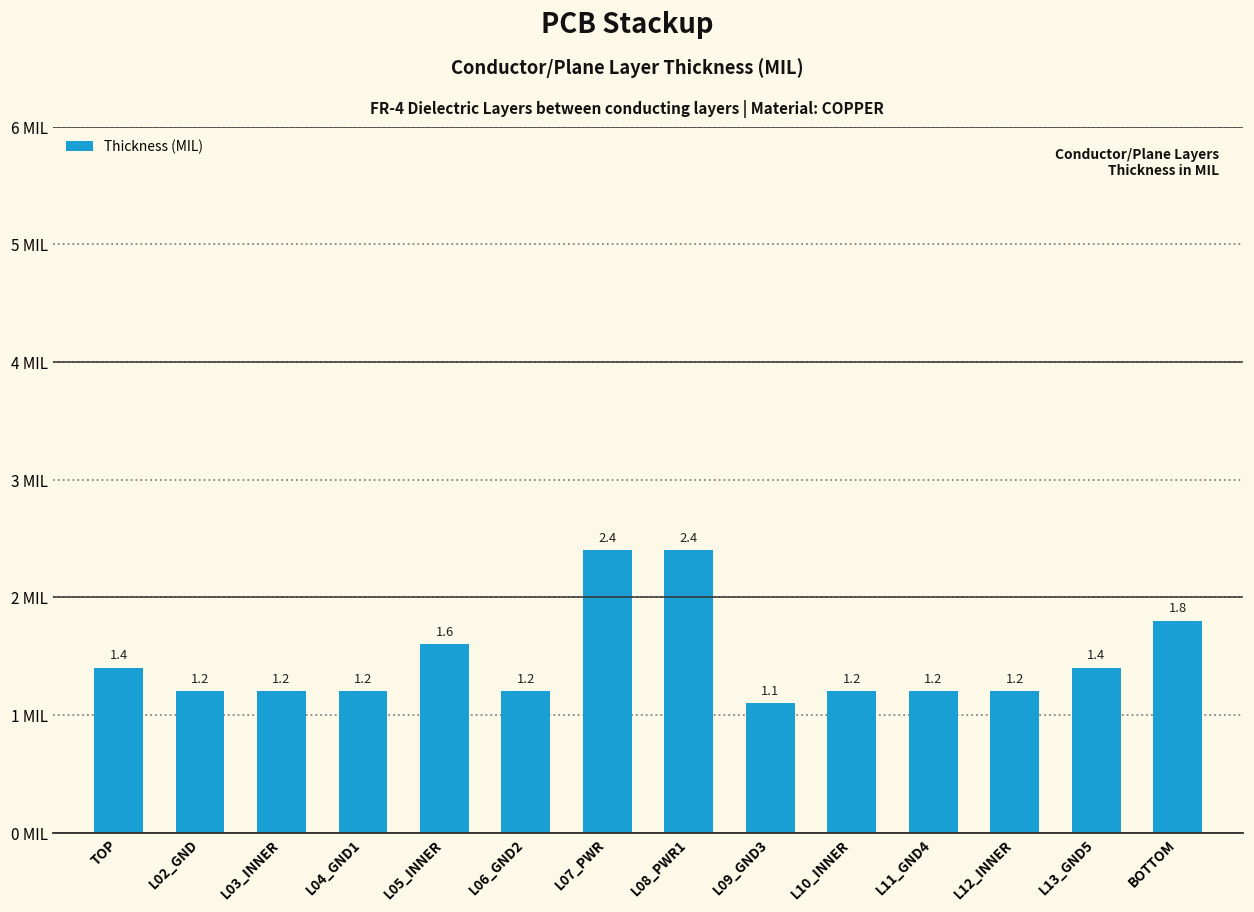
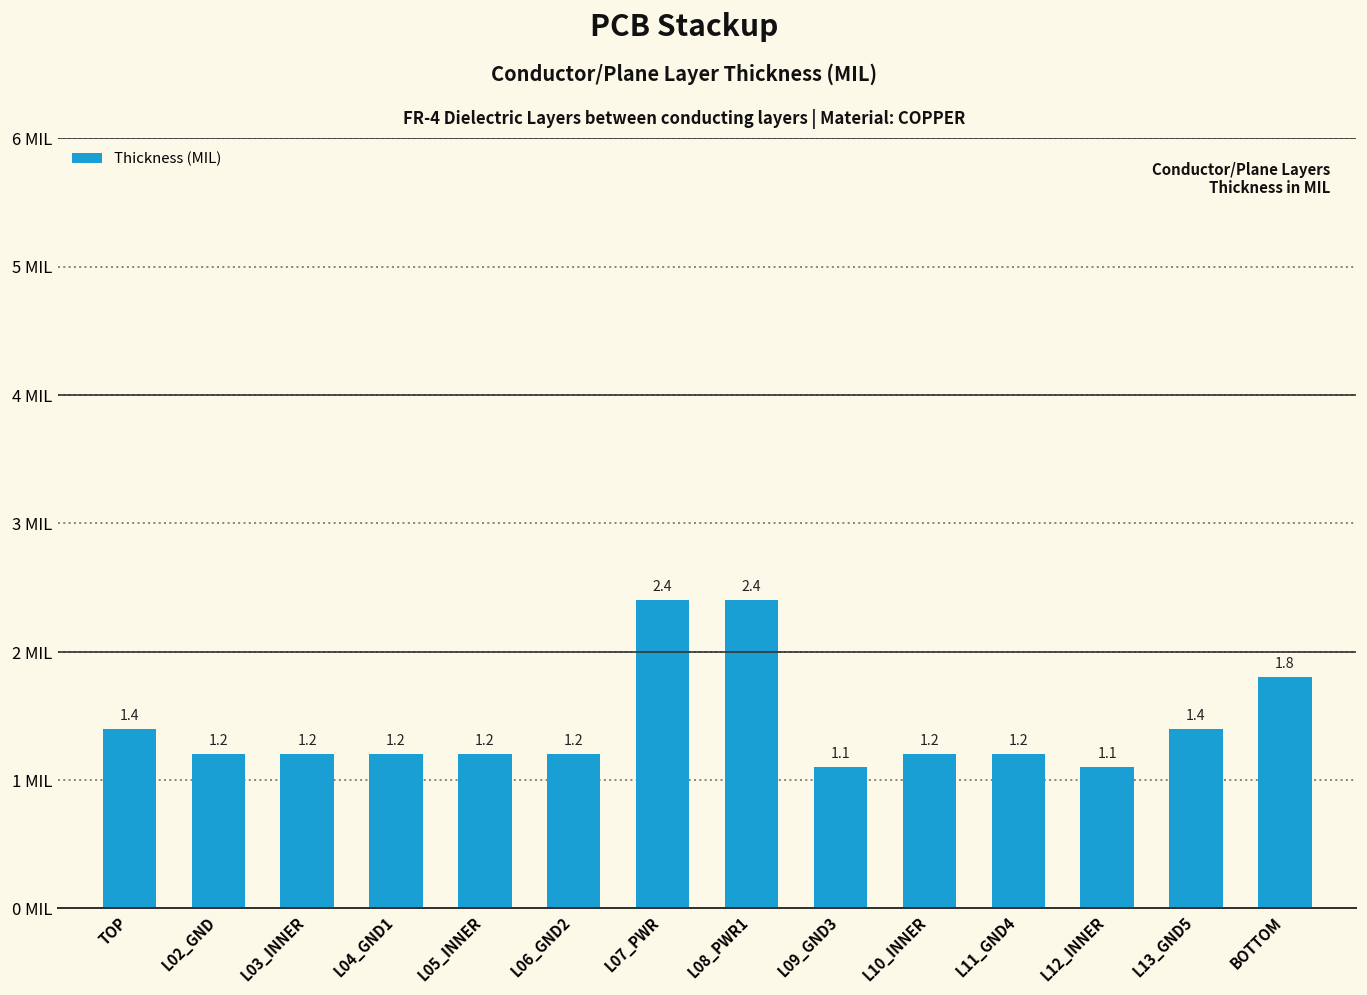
L05_INNER: 1.6 -> 1.2
L12_INNER: 1.2 -> 1.1
